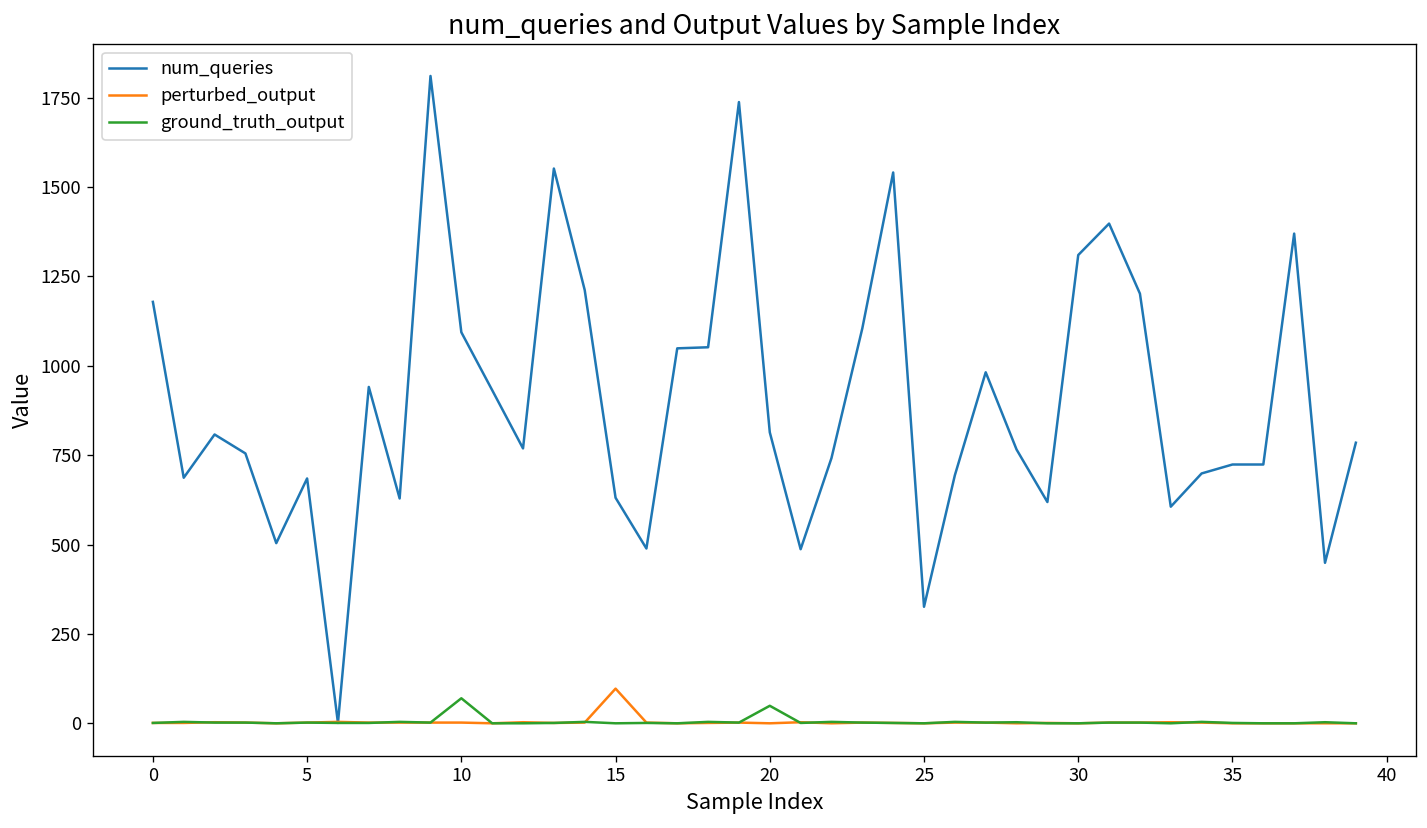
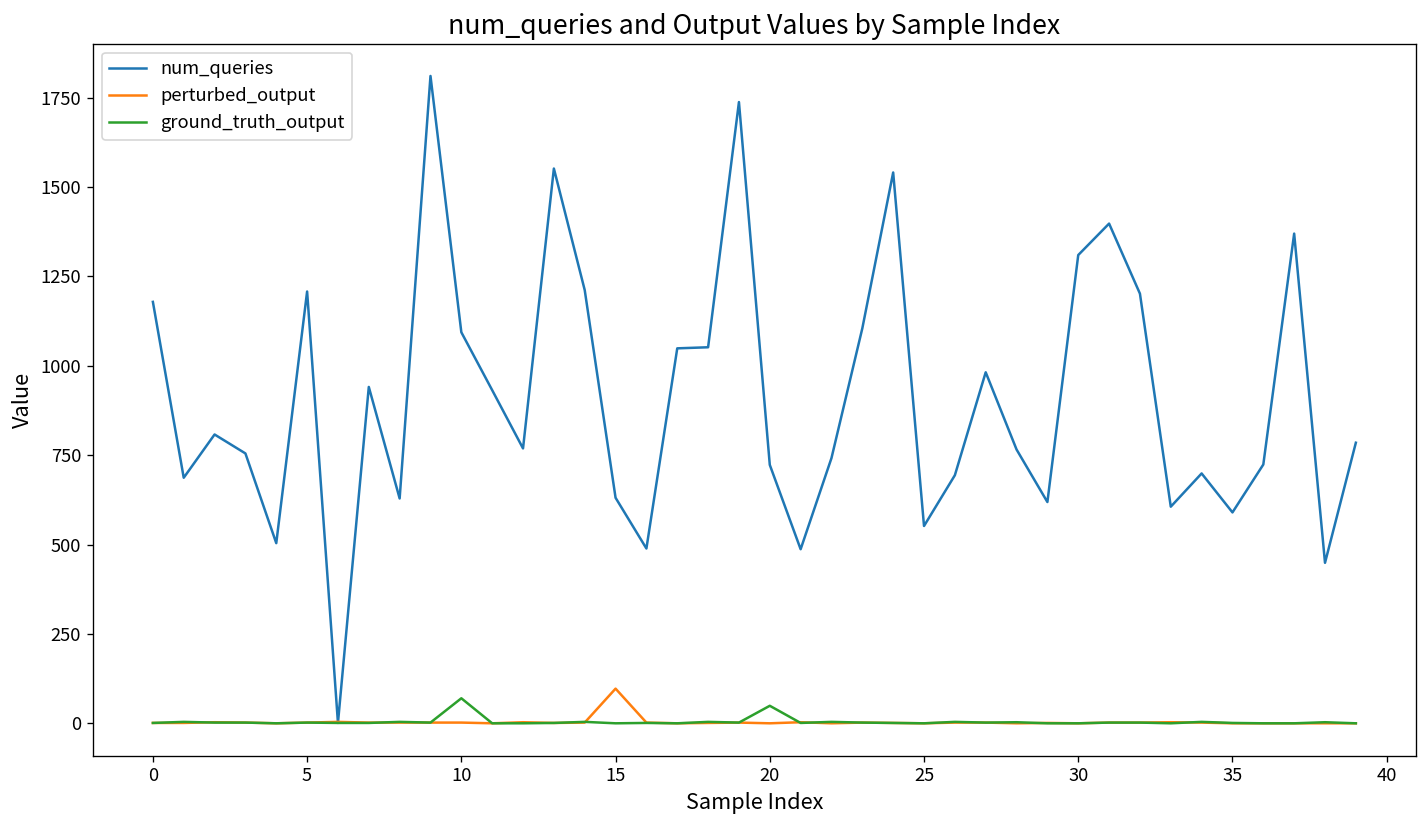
num_queries, 5: 690 -> 1210
num_queries, 20: 810 -> 720
num_queries, 25: 330 -> 550
num_queries, 35: 720 -> 590
